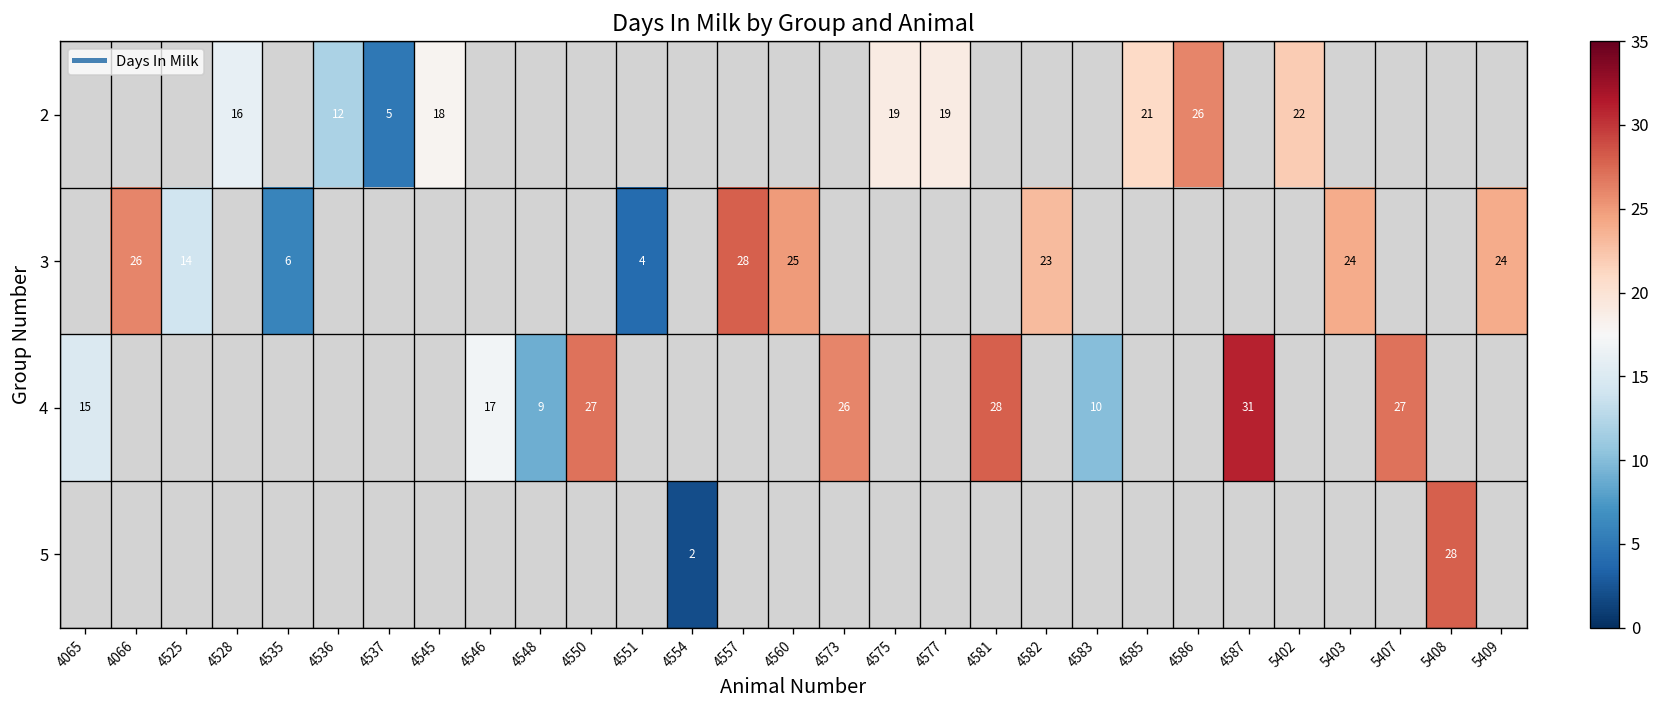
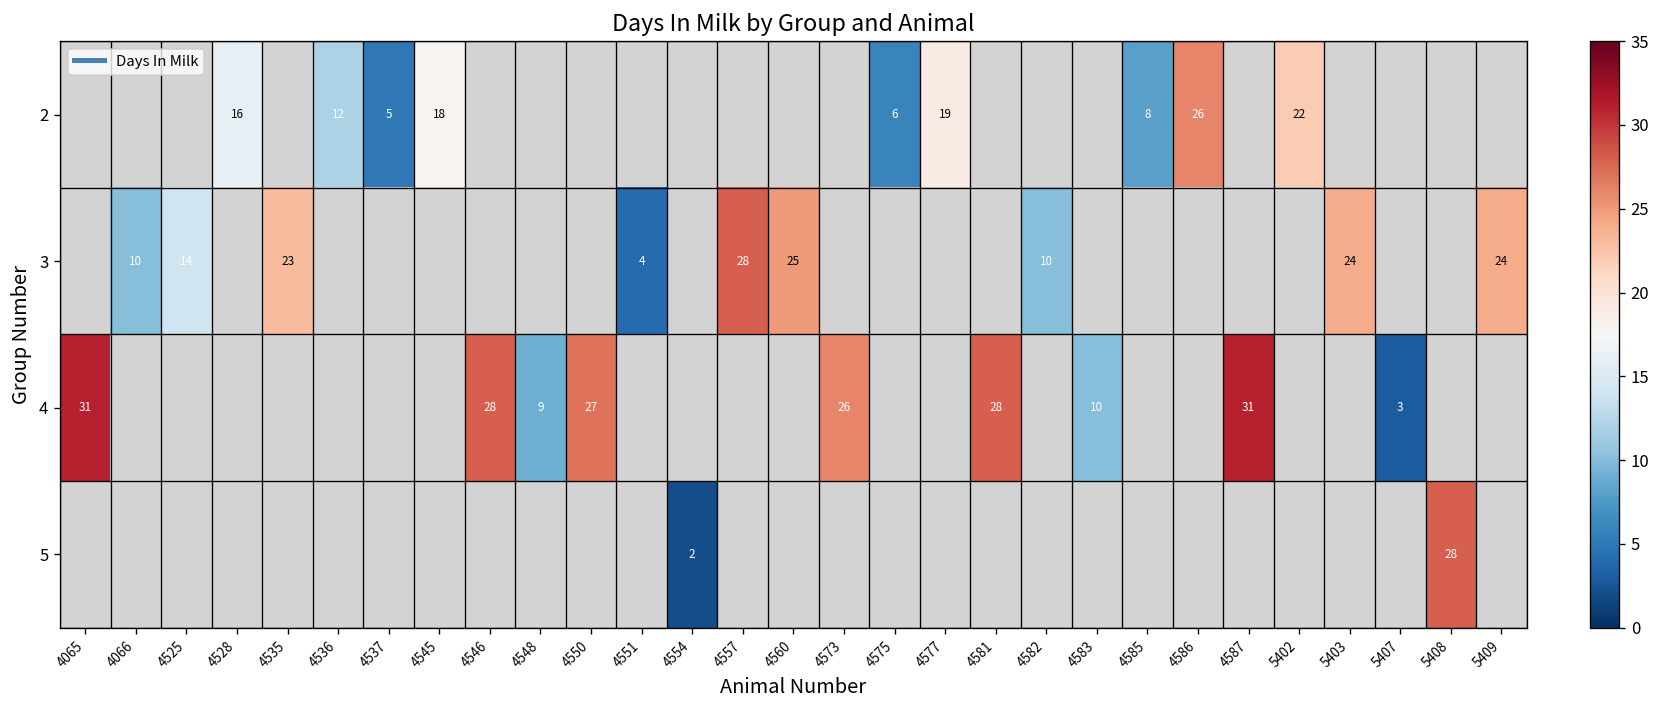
2, 4575: 19 -> 6
2, 4585: 21 -> 8
3, 4066: 26 -> 10
3, 4535: 6 -> 23
3, 4582: 23 -> 10
4, 4065: 15 -> 31
4, 4546: 17 -> 28
4, 5407: 27 -> 3
